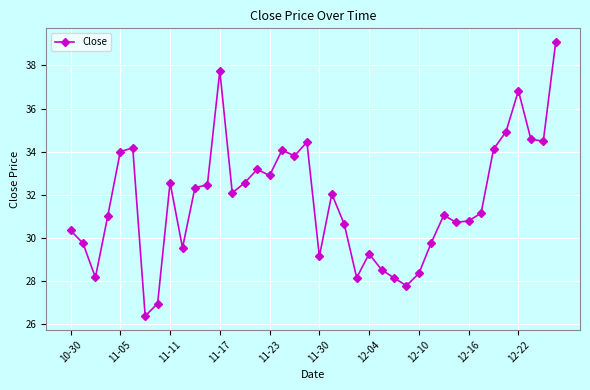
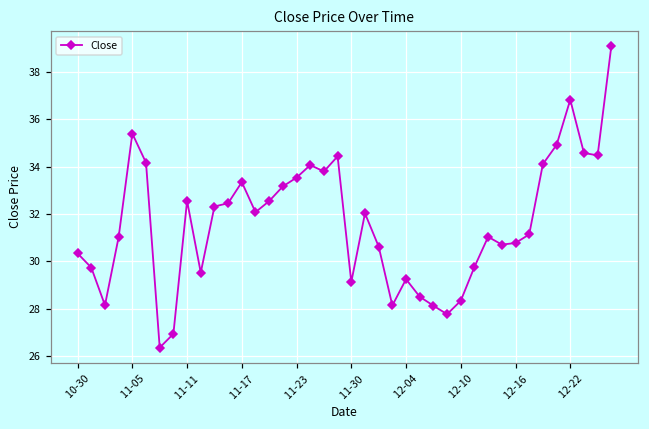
11-05: 34.0 -> 35.4
11-17: 37.8 -> 33.4
11-23: 32.9 -> 33.5
